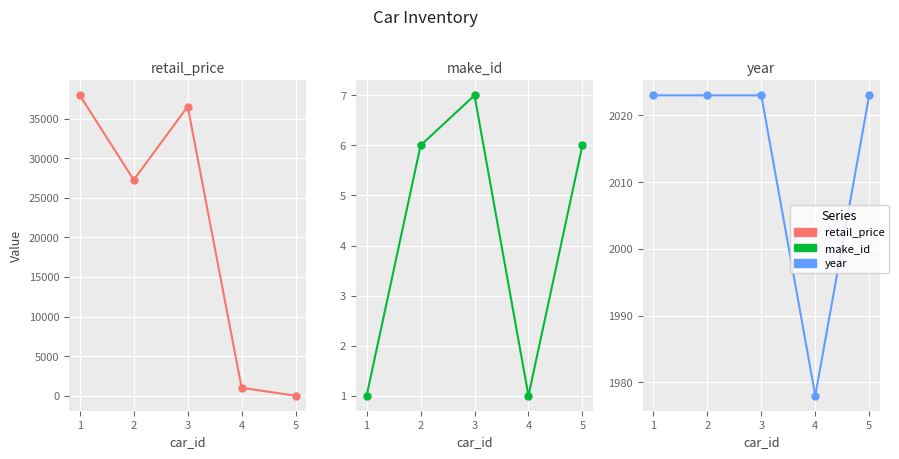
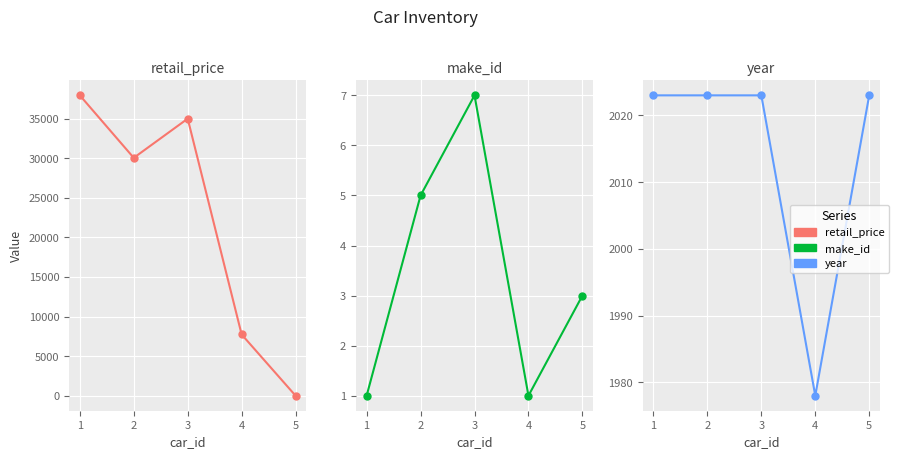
retail_price, 2: 27000 -> 30000
retail_price, 3: 37000 -> 35000
retail_price, 4: 1000 -> 8000
make_id, 2: 6 -> 5
make_id, 5: 6 -> 3
